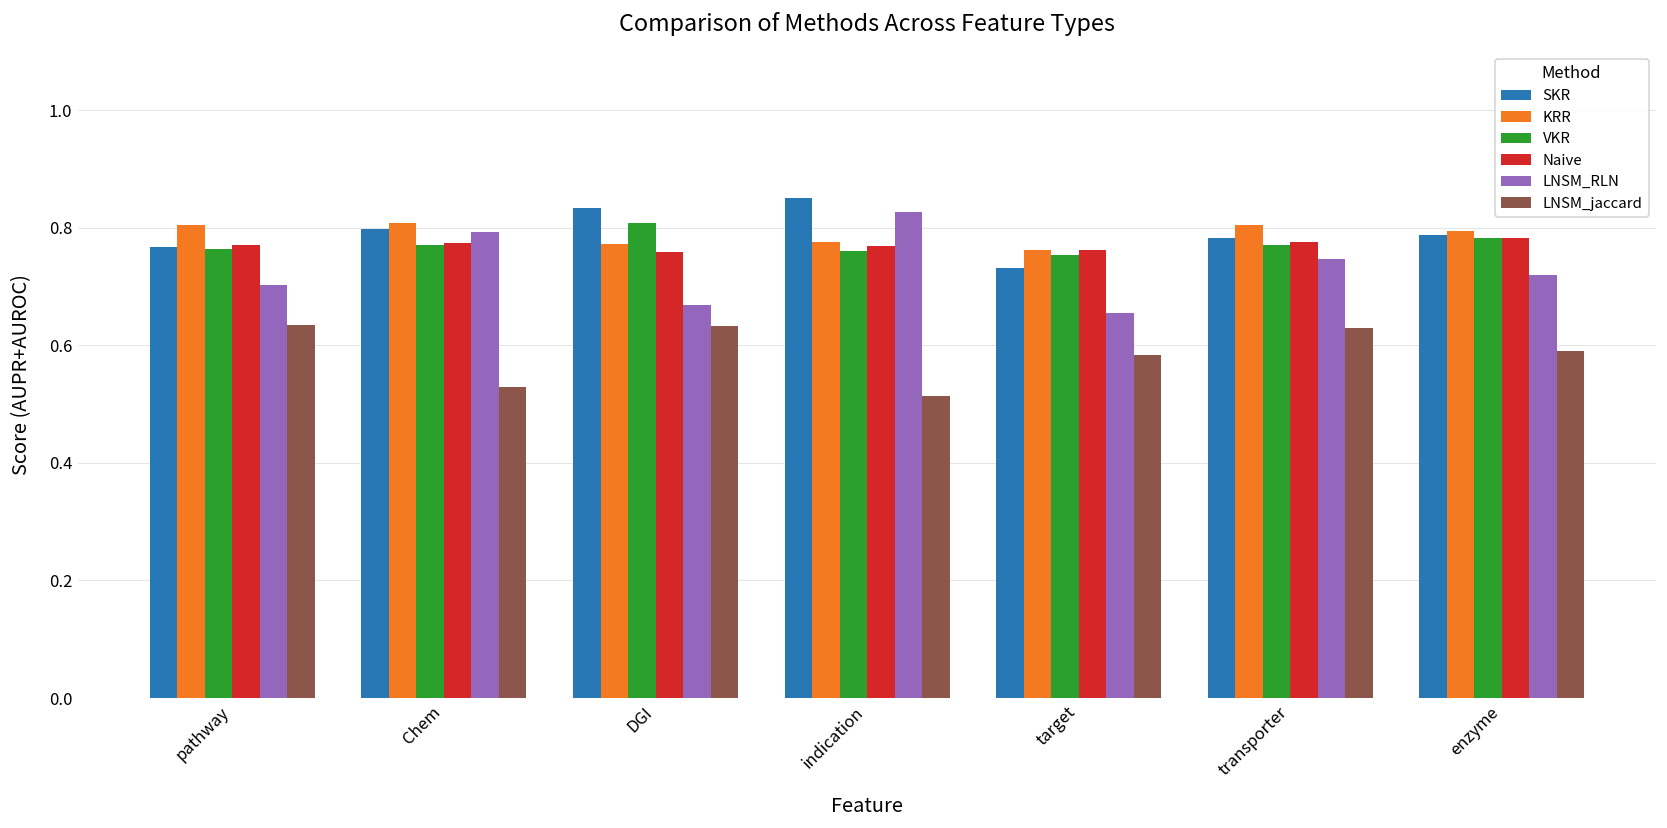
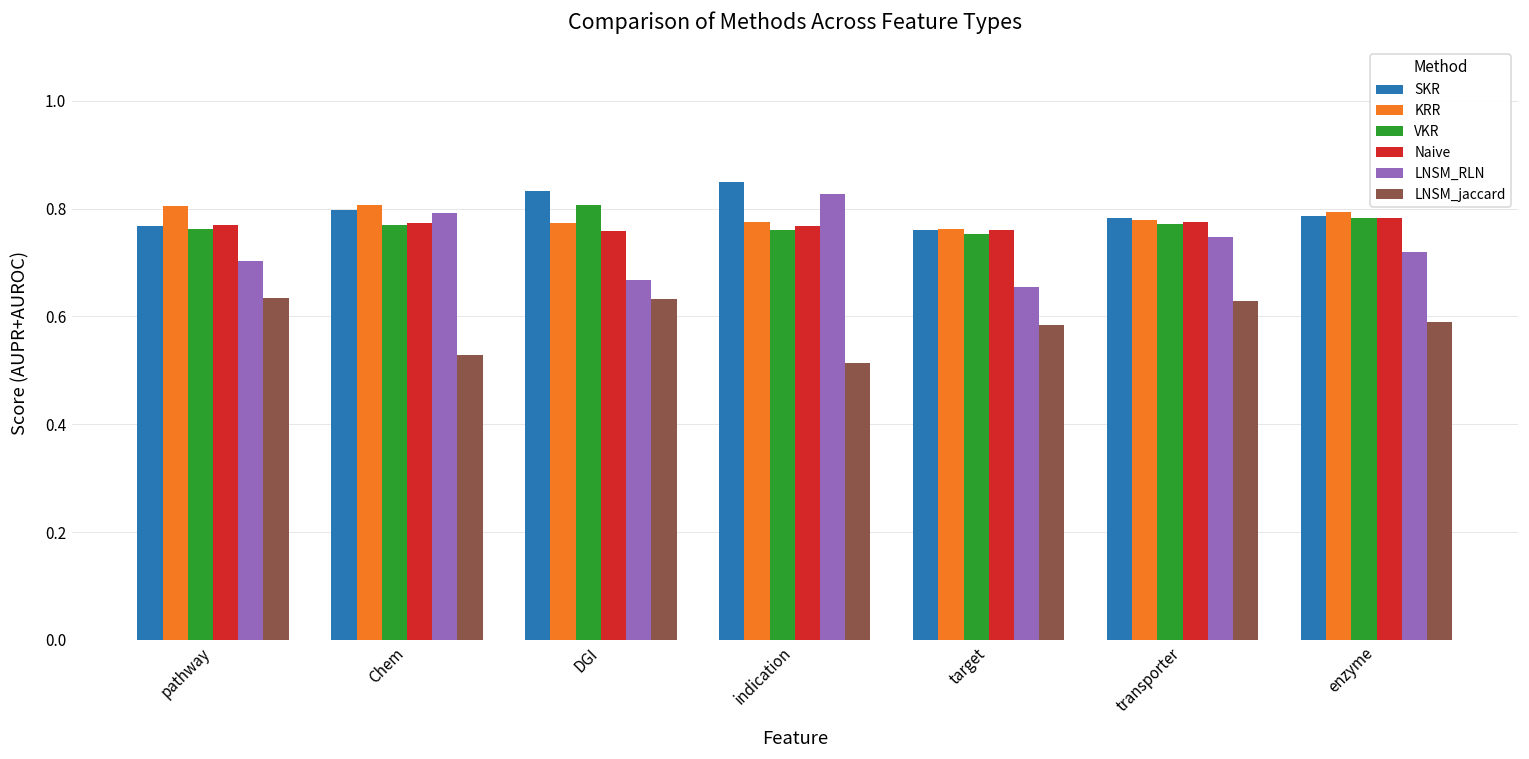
SKR, target: 0.73 -> 0.76
KRR, transporter: 0.80 -> 0.78
